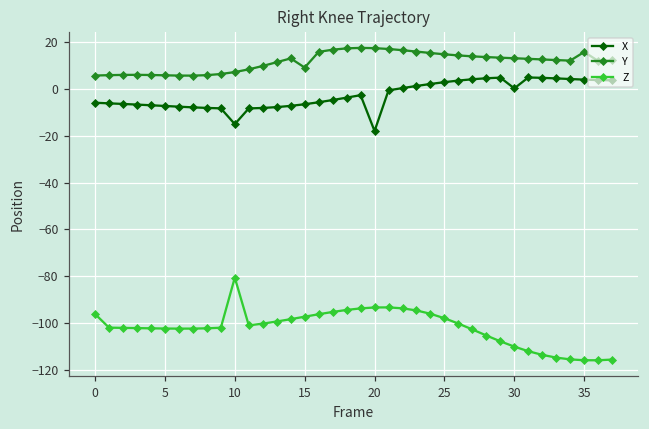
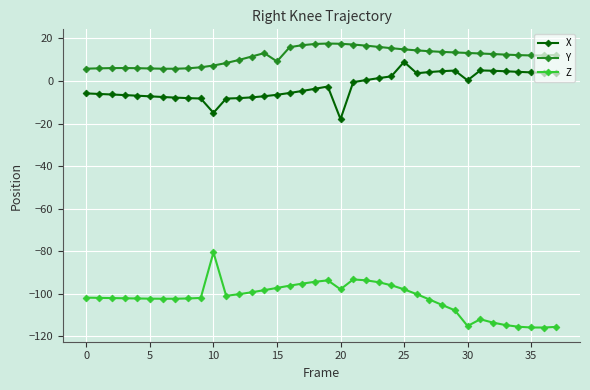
Z, 0: -96 -> -102
Z, 20: -93 -> -98
X, 25: 3 -> 9
Z, 30: -110 -> -115
Y, 35: 16 -> 12
